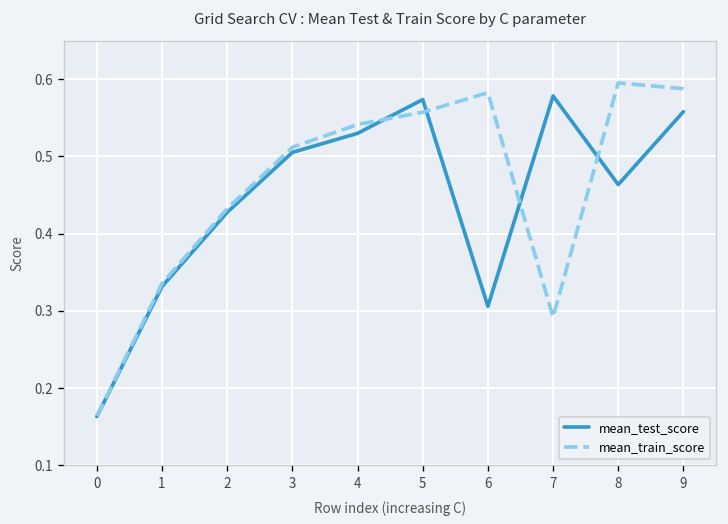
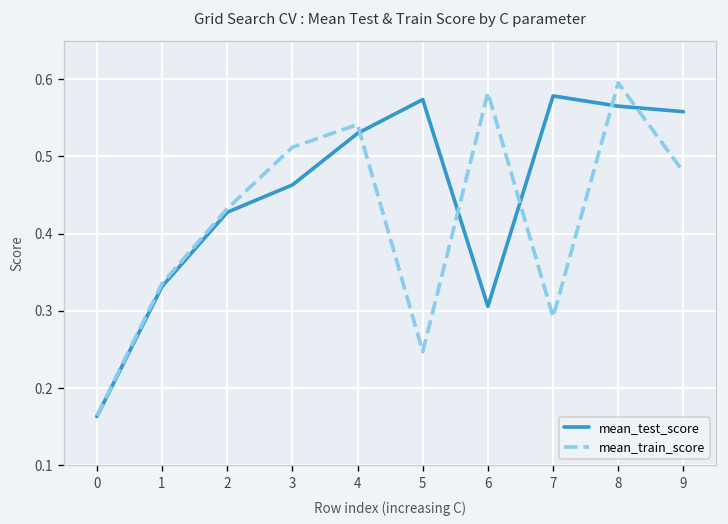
mean_test_score, 3: 0.51 -> 0.46
mean_train_score, 5: 0.56 -> 0.25
mean_test_score, 8: 0.46 -> 0.57
mean_train_score, 9: 0.59 -> 0.48
